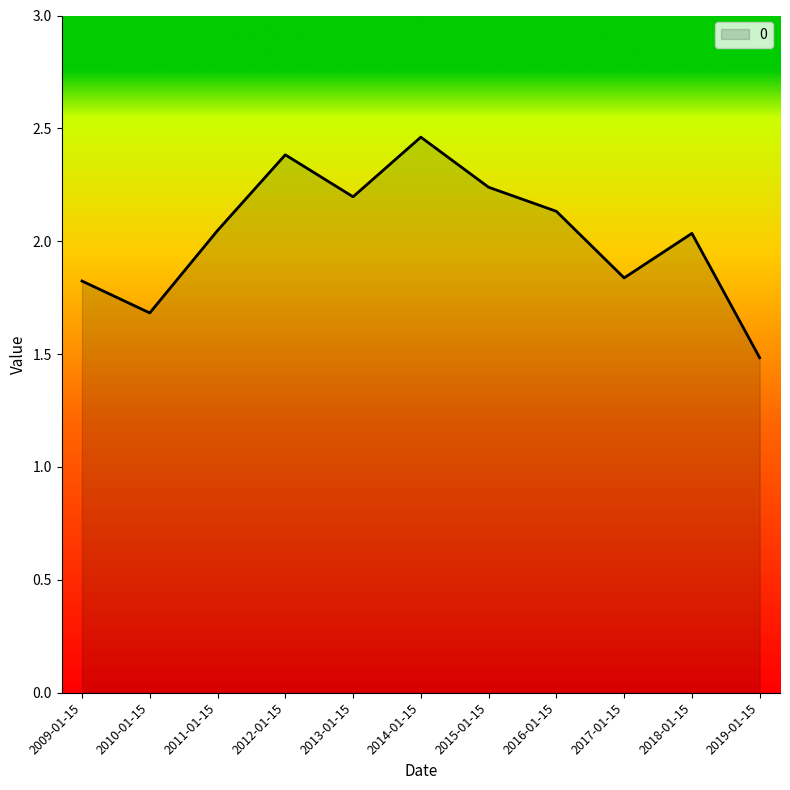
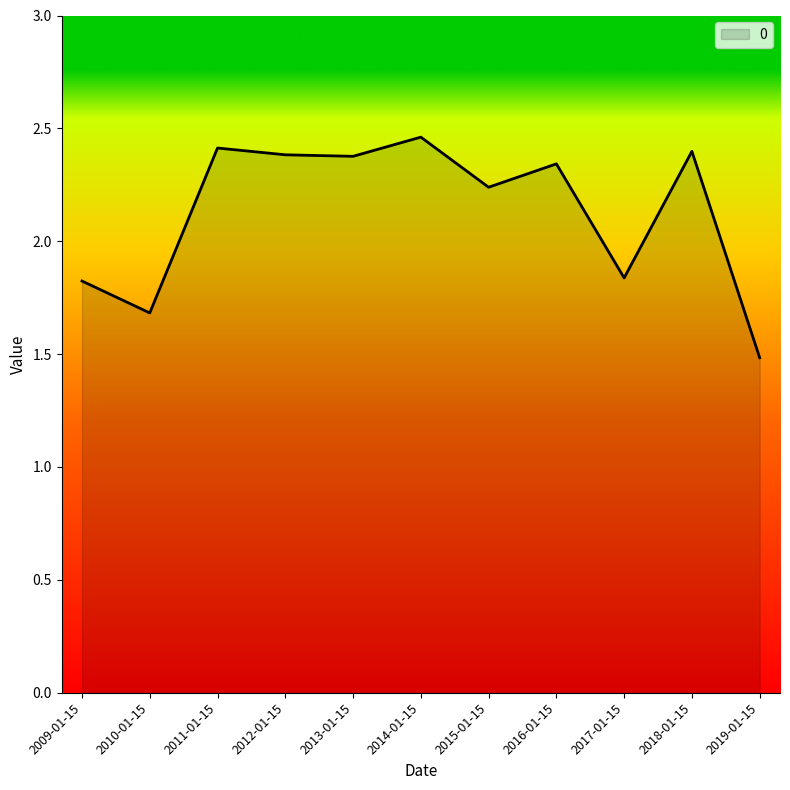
2011-01-15: 2.05 -> 2.41
2013-01-15: 2.20 -> 2.38
2016-01-15: 2.13 -> 2.34
2018-01-15: 2.03 -> 2.40
